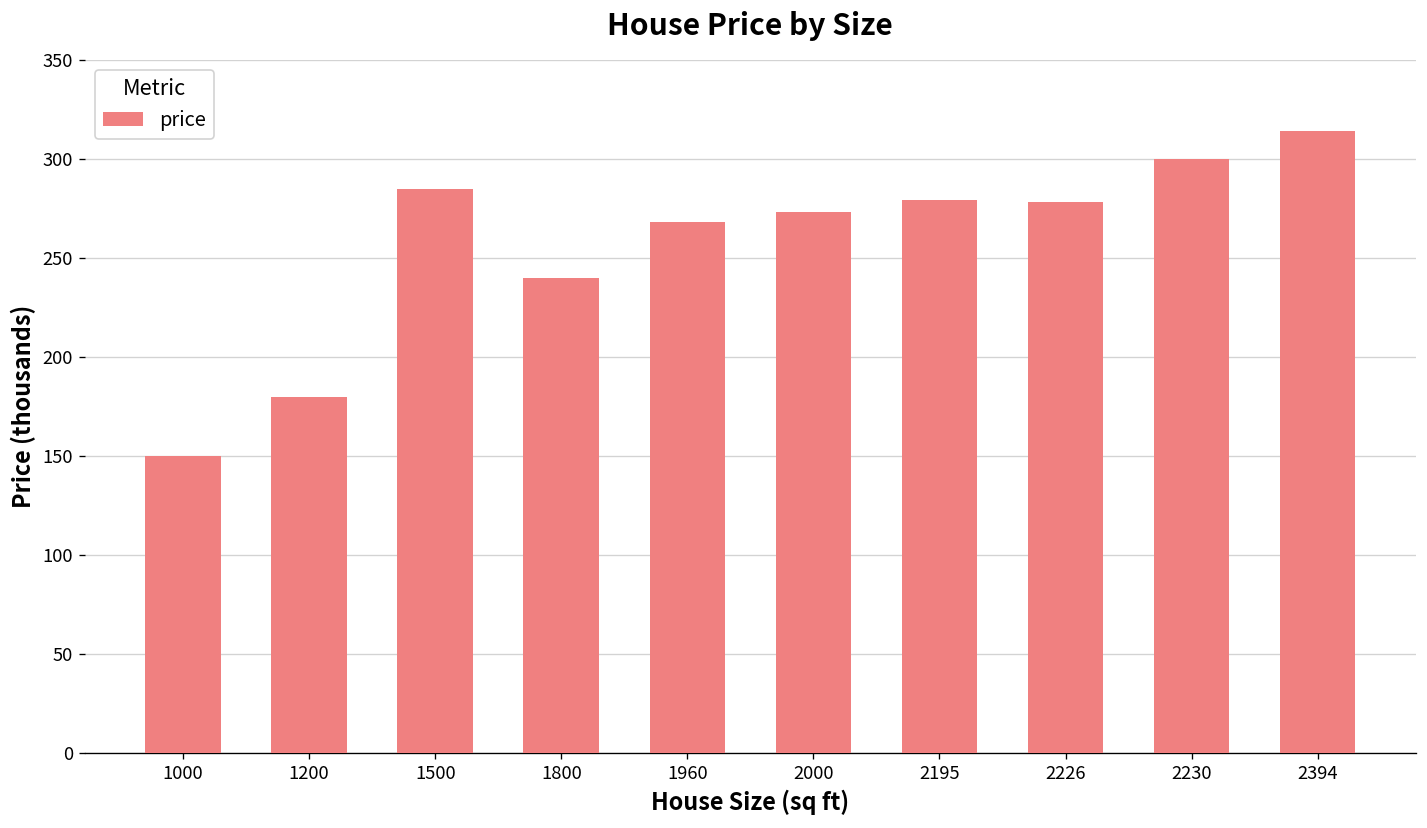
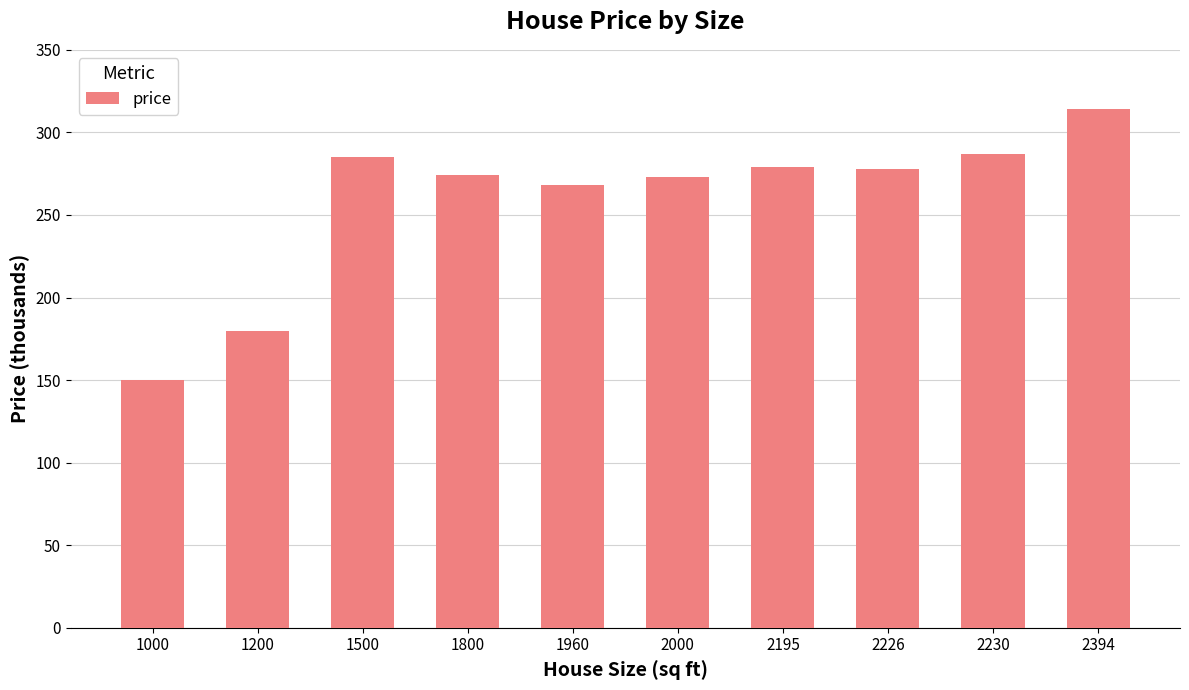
1800: 240 -> 274
2230: 300 -> 287
